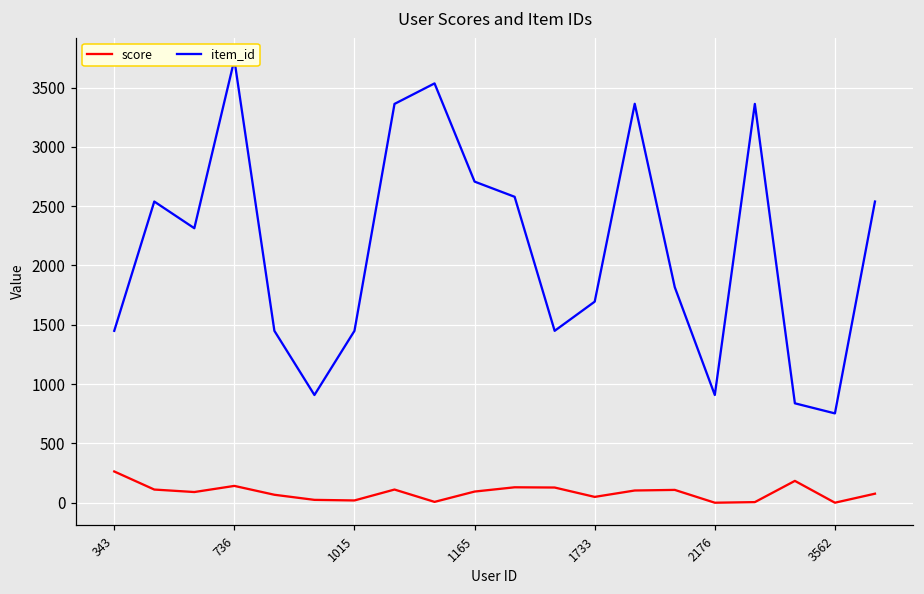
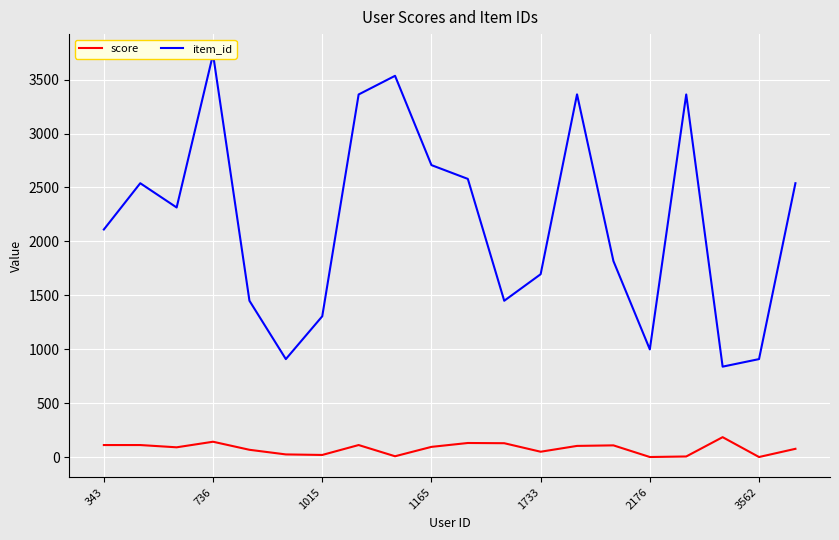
score, 343: 260 -> 110
item_id, 343: 1450 -> 2110
item_id, 1015: 1450 -> 1310
item_id, 2176: 910 -> 1000
item_id, 3562: 750 -> 910
